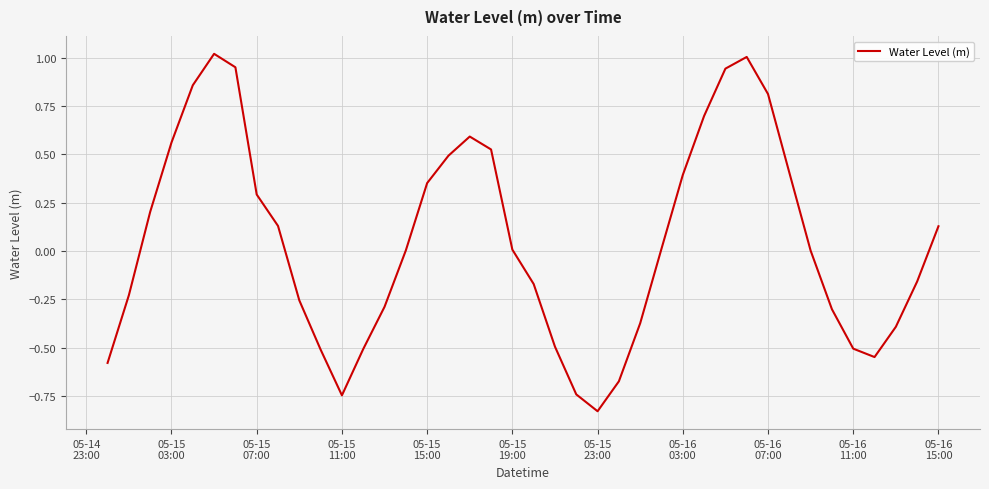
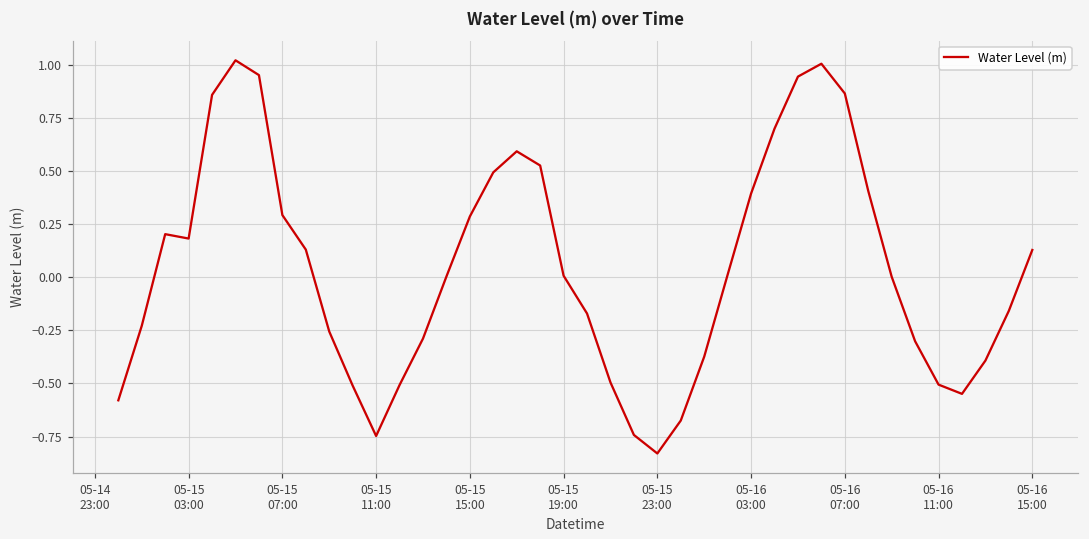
05-15 03:00: 0.56 -> 0.18
05-15 15:00: 0.35 -> 0.29
05-16 07:00: 0.81 -> 0.86
